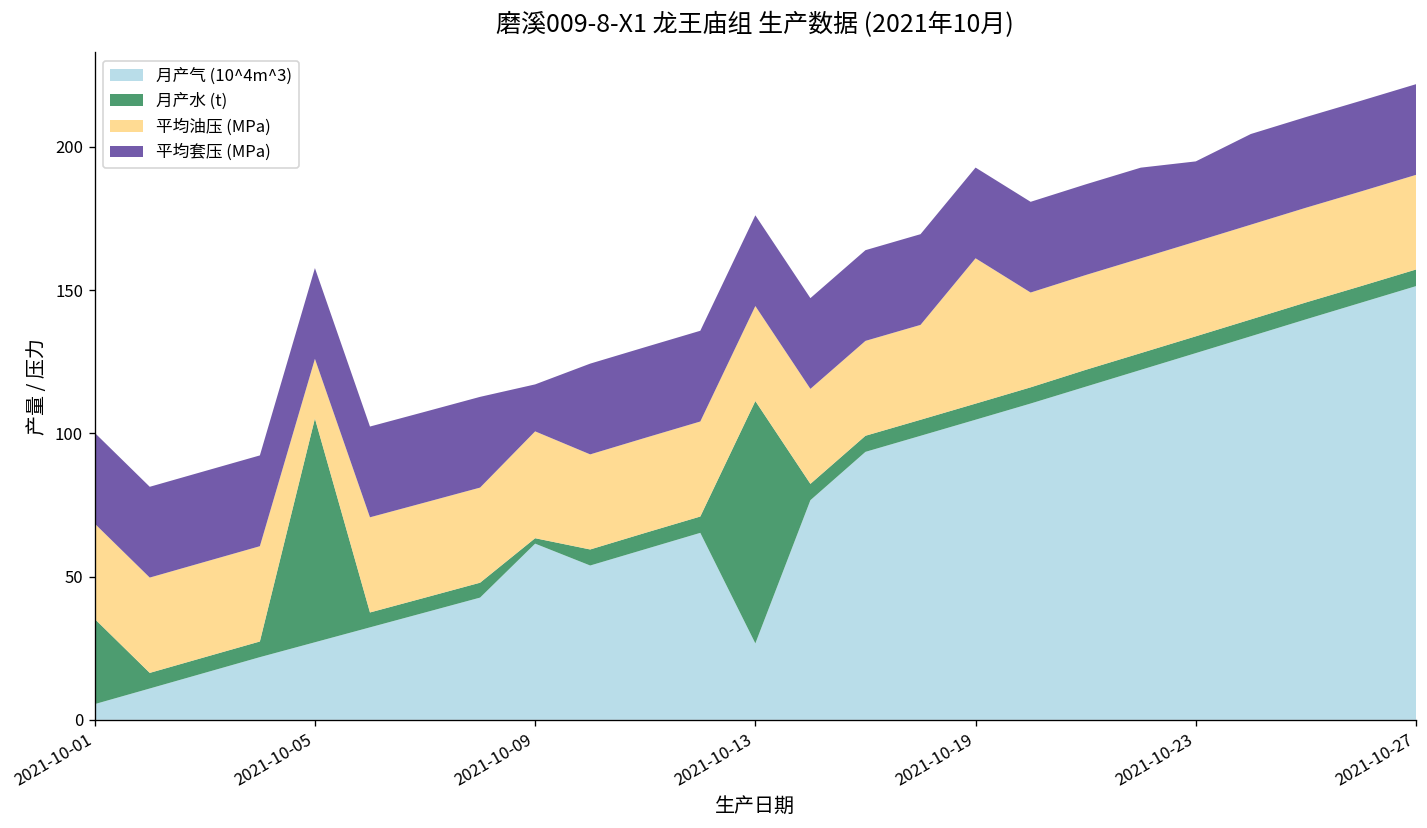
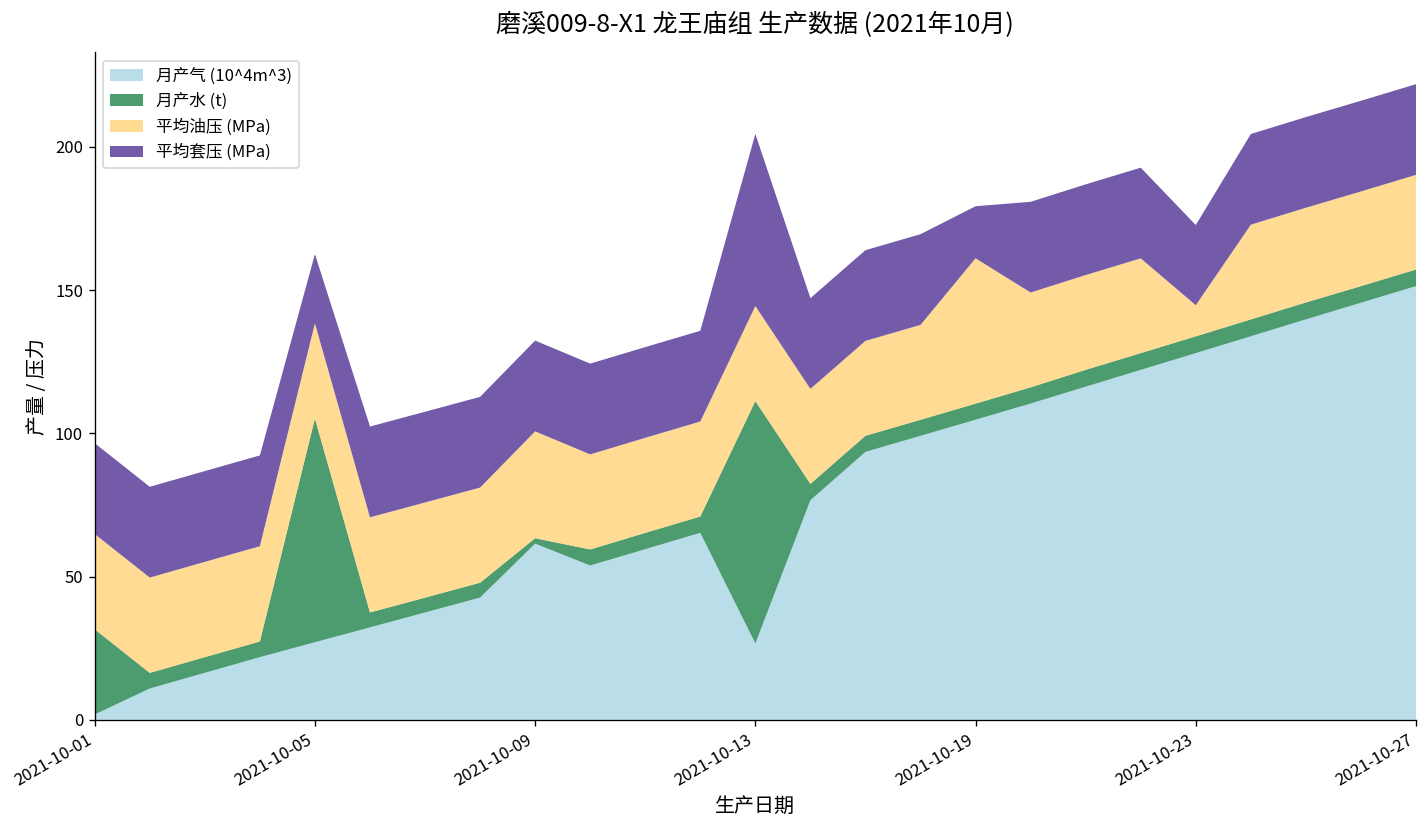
月产气 (10^4m^3), 2021-10-01: 5 -> 2
平均油压 (MPa), 2021-10-05: 21 -> 33
平均套压 (MPa), 2021-10-05: 32 -> 24
平均套压 (MPa), 2021-10-09: 16 -> 32
平均套压 (MPa), 2021-10-13: 32 -> 60
平均套压 (MPa), 2021-10-19: 32 -> 18
平均油压 (MPa), 2021-10-23: 33 -> 11
